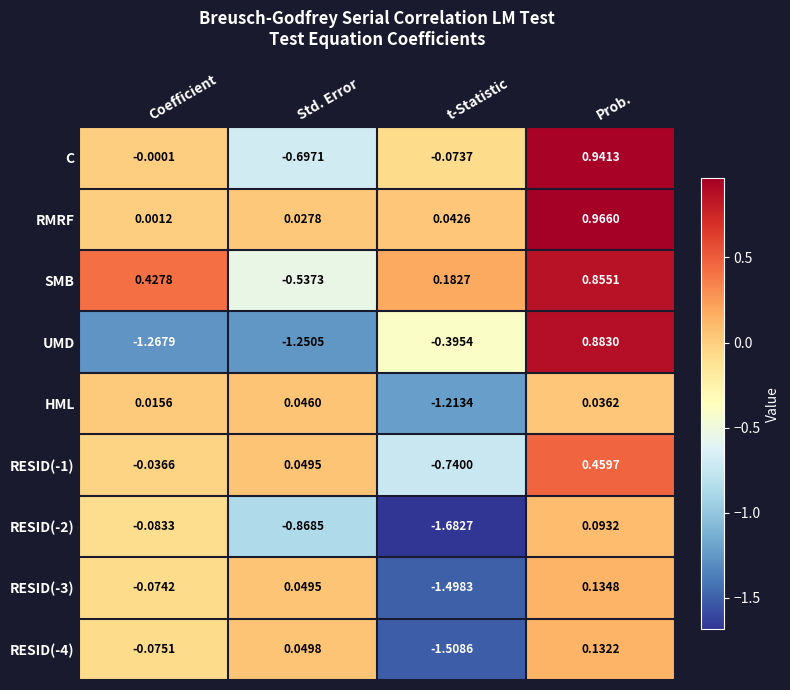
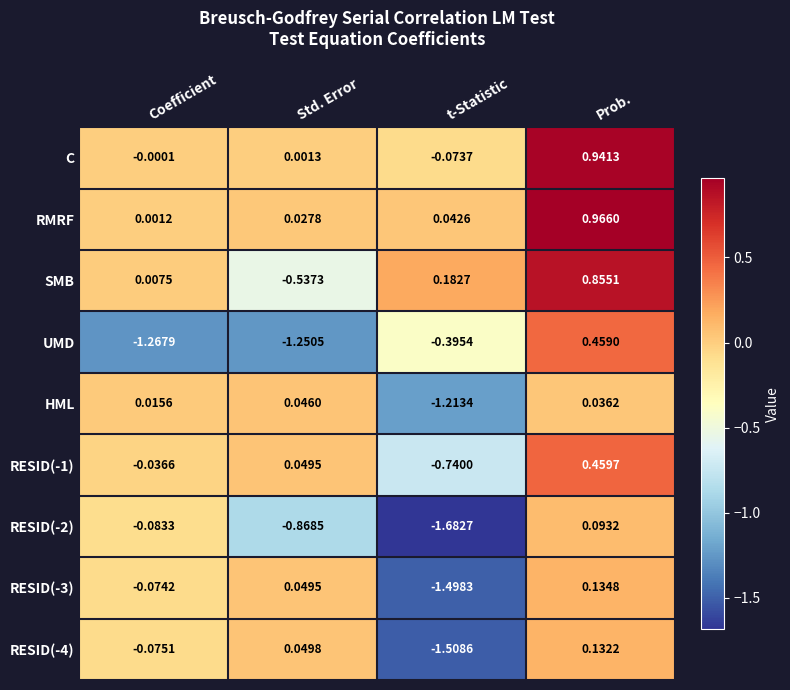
C, Std. Error: -0.6971 -> 0.0013
SMB, Coefficient: 0.4278 -> 0.0075
UMD, Prob.: 0.8830 -> 0.4590
